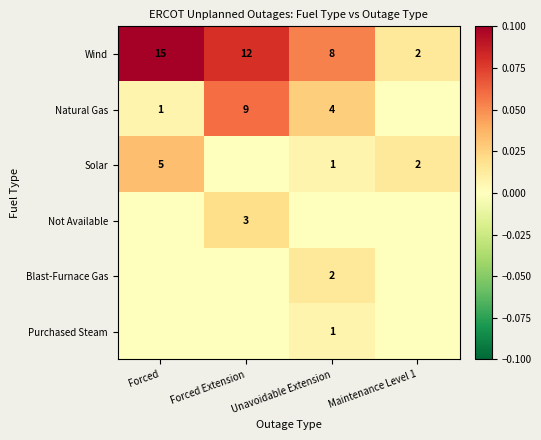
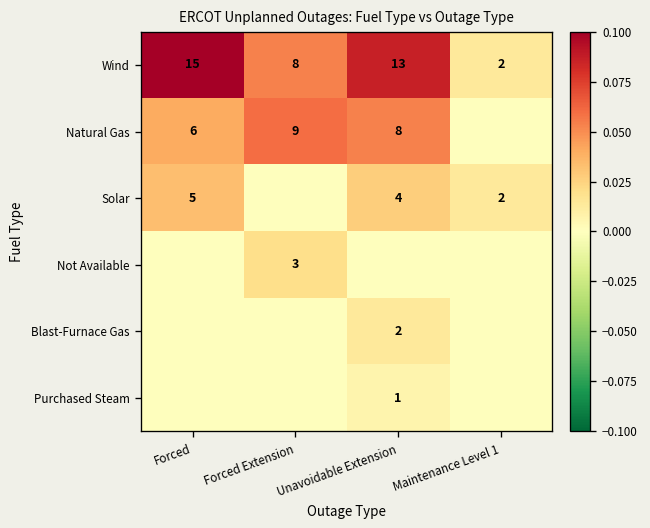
Wind, Forced Extension: 12 -> 8
Wind, Unavoidable Extension: 8 -> 13
Natural Gas, Forced: 1 -> 6
Natural Gas, Unavoidable Extension: 4 -> 8
Solar, Unavoidable Extension: 1 -> 4
